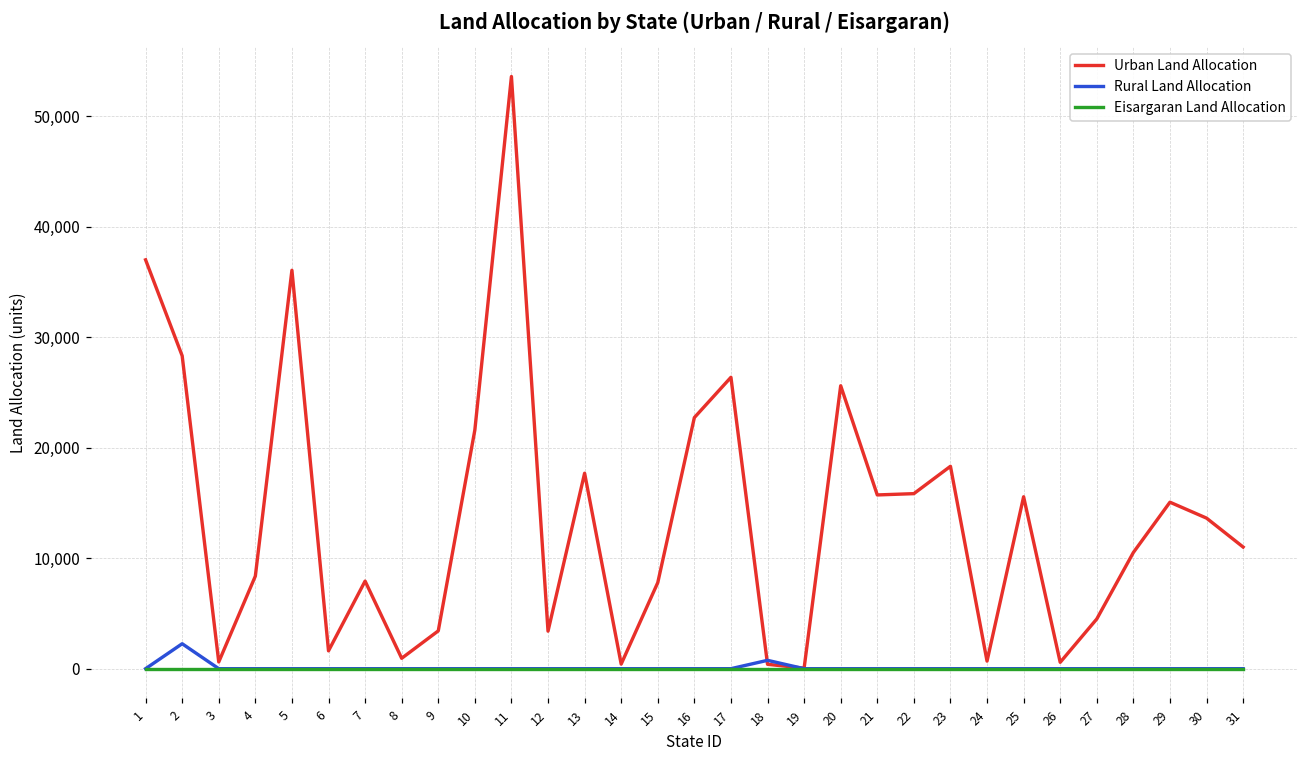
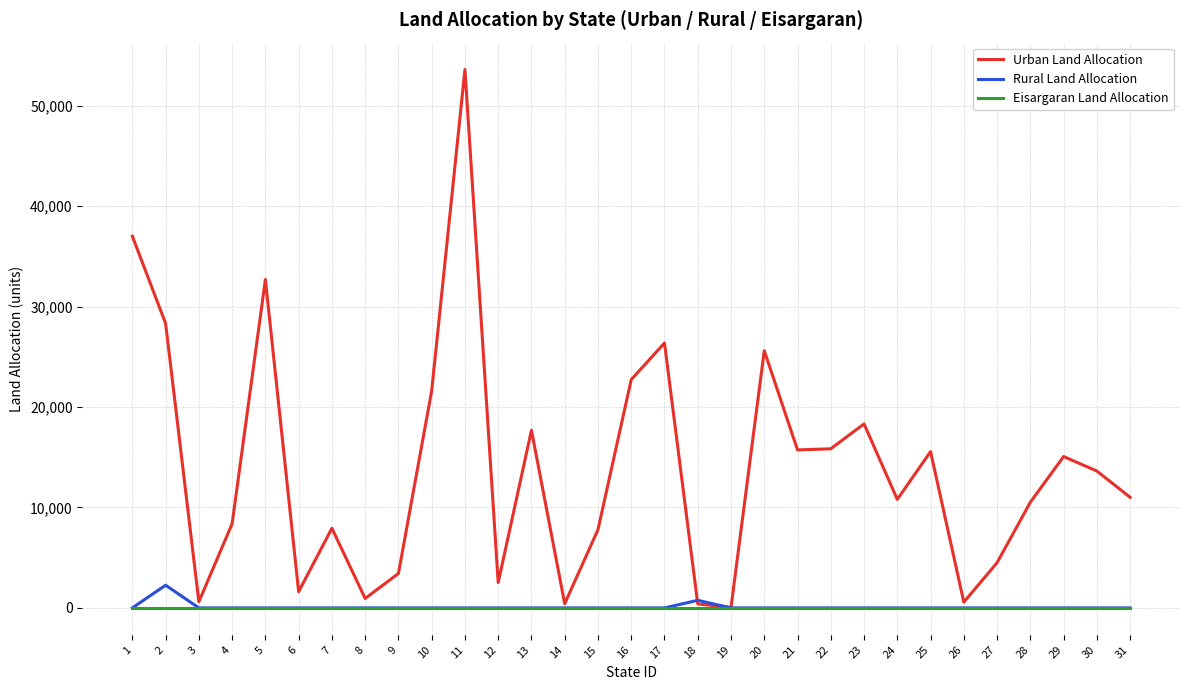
Urban Land Allocation, 5: 36,100 -> 32,700
Urban Land Allocation, 12: 3,400 -> 2,500
Urban Land Allocation, 24: 700 -> 10,800
